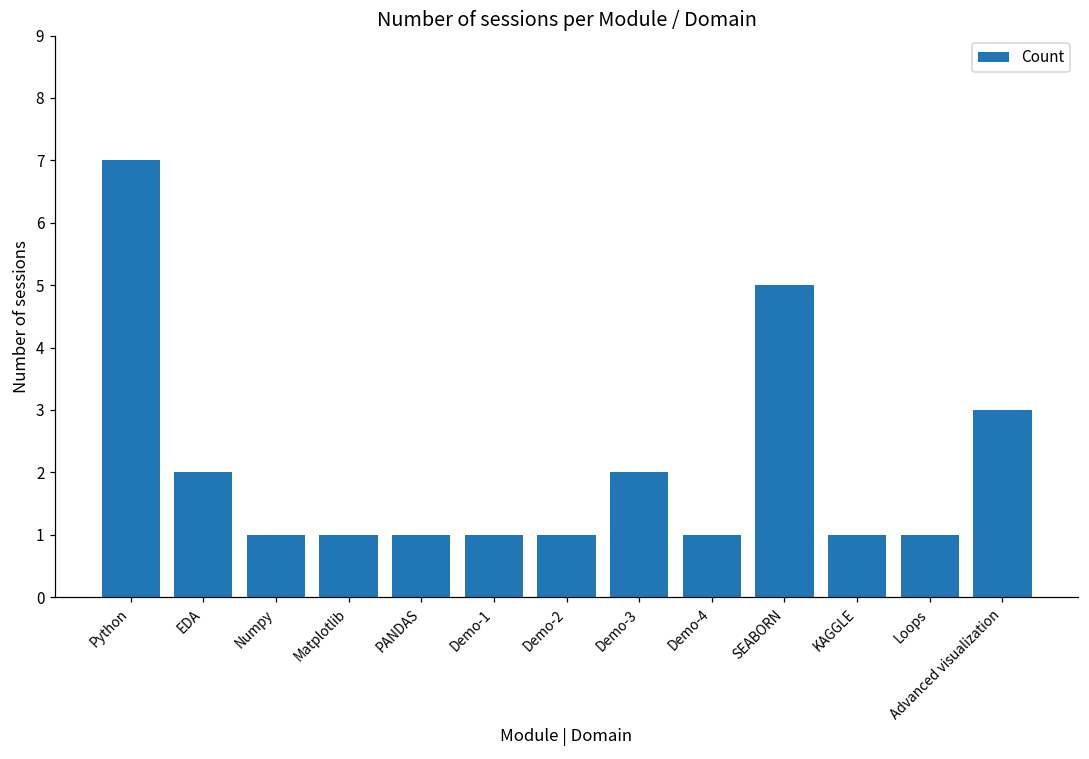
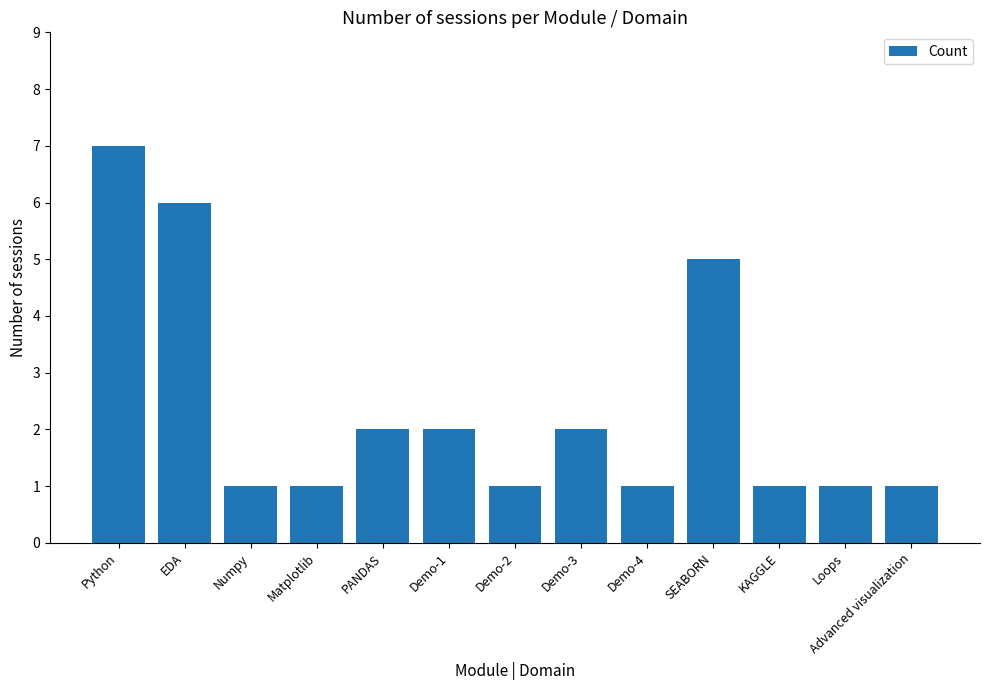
EDA: 2 -> 6
PANDAS: 1 -> 2
Demo-1: 1 -> 2
Advanced visualization: 3 -> 1
